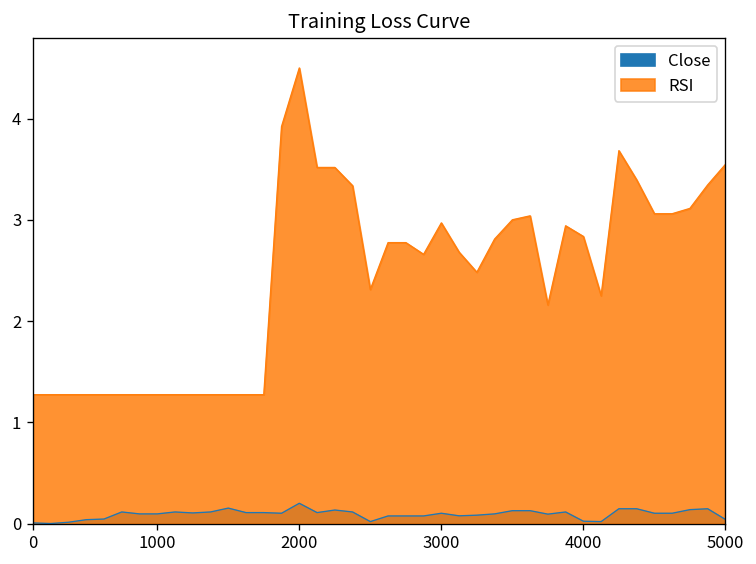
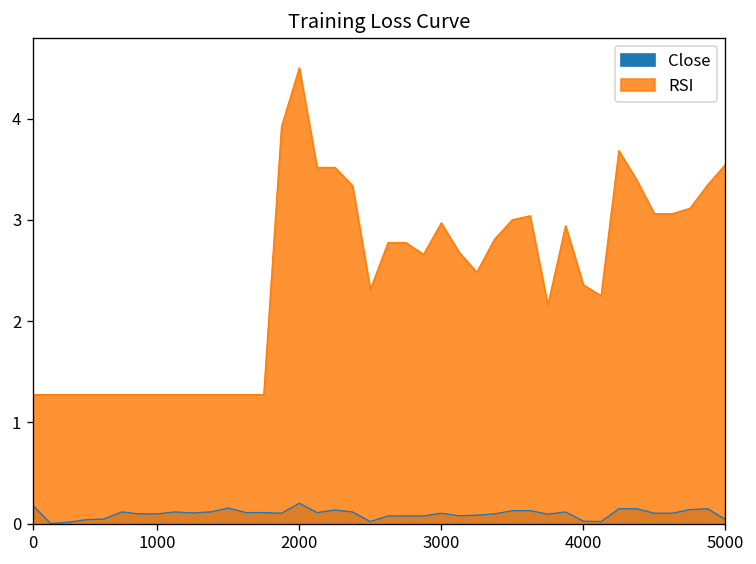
Close, 0: 0.0 -> 0.2
RSI, 4000: 2.8 -> 2.4
